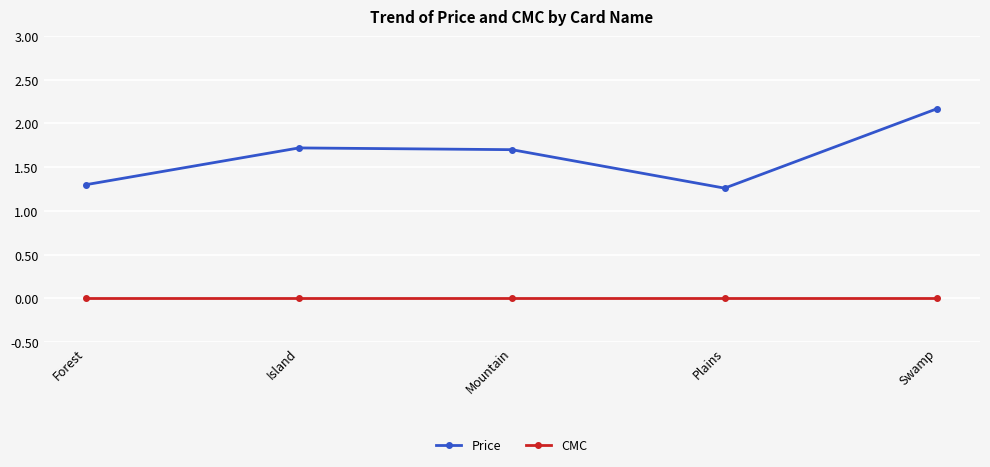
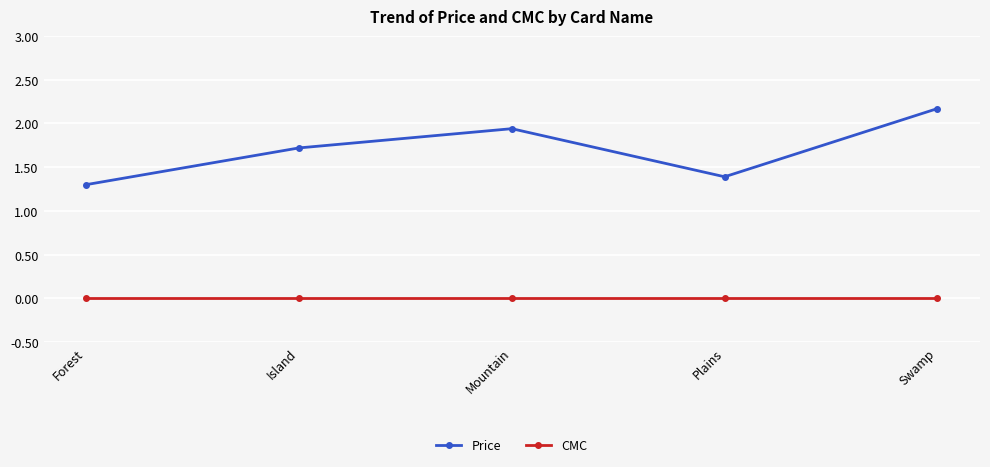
Price, Mountain: 1.7 -> 1.9
Price, Plains: 1.3 -> 1.4
